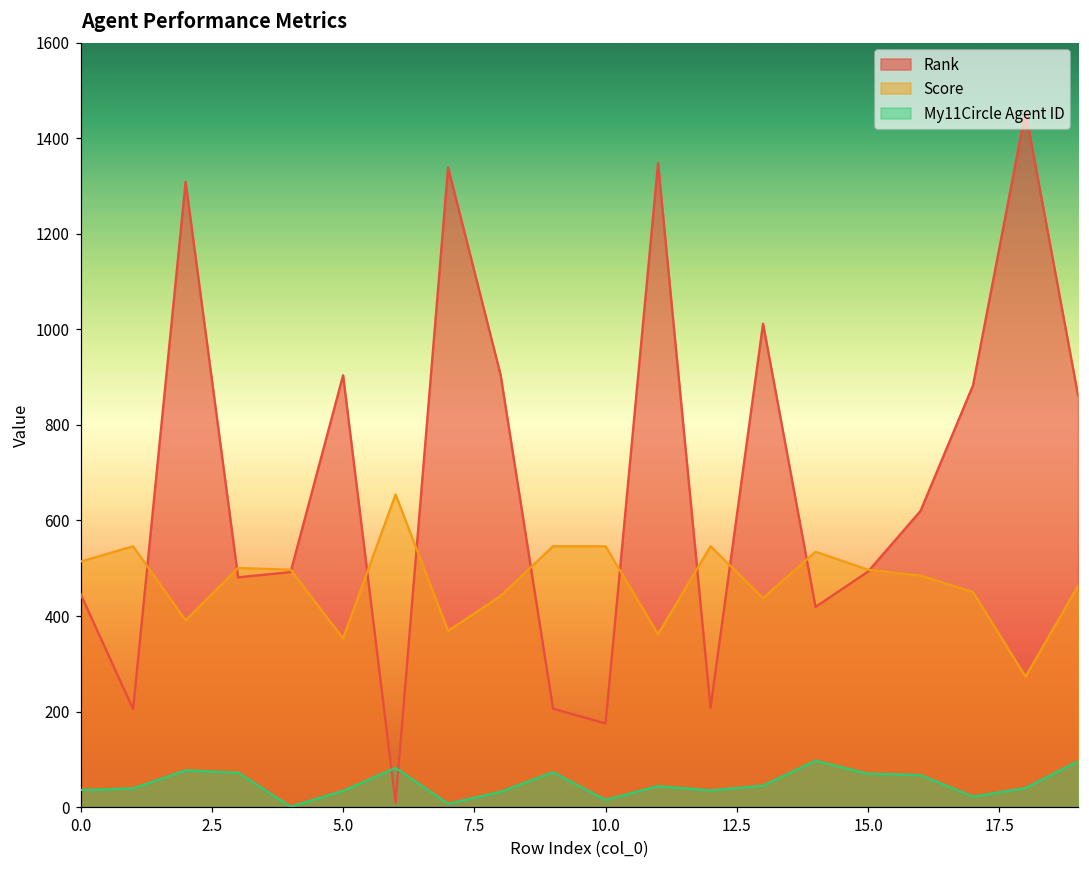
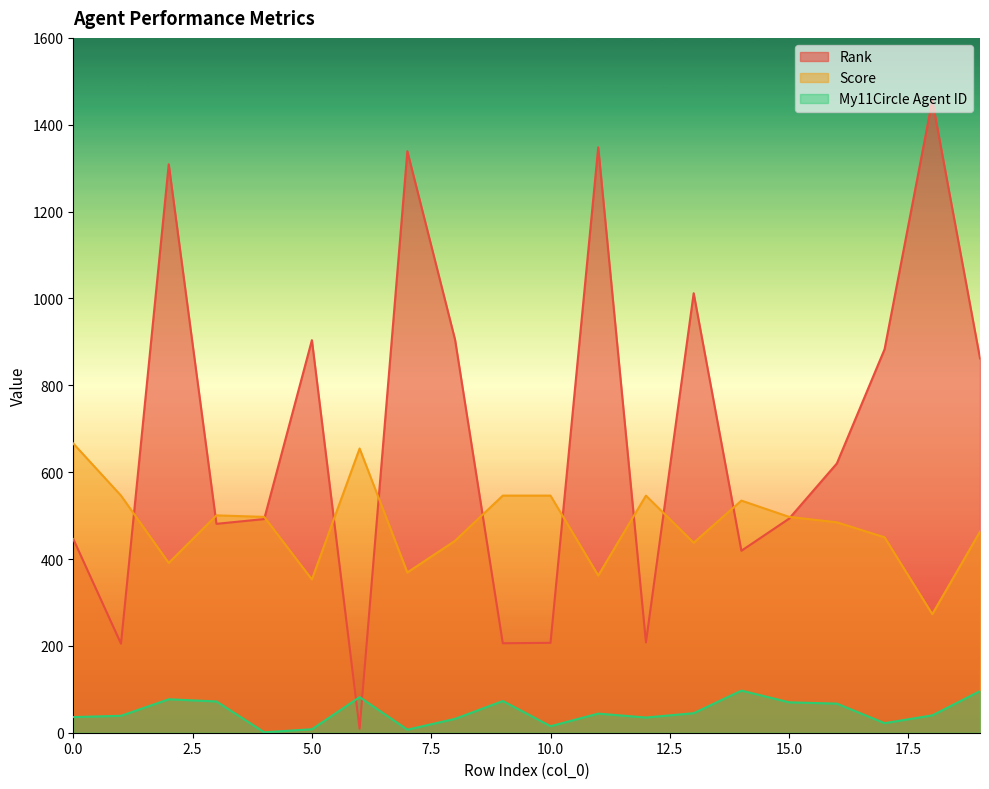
Score, 0.0: 510 -> 670
My11Circle Agent ID, 5.0: 30 -> 10
Rank, 10.0: 180 -> 210
